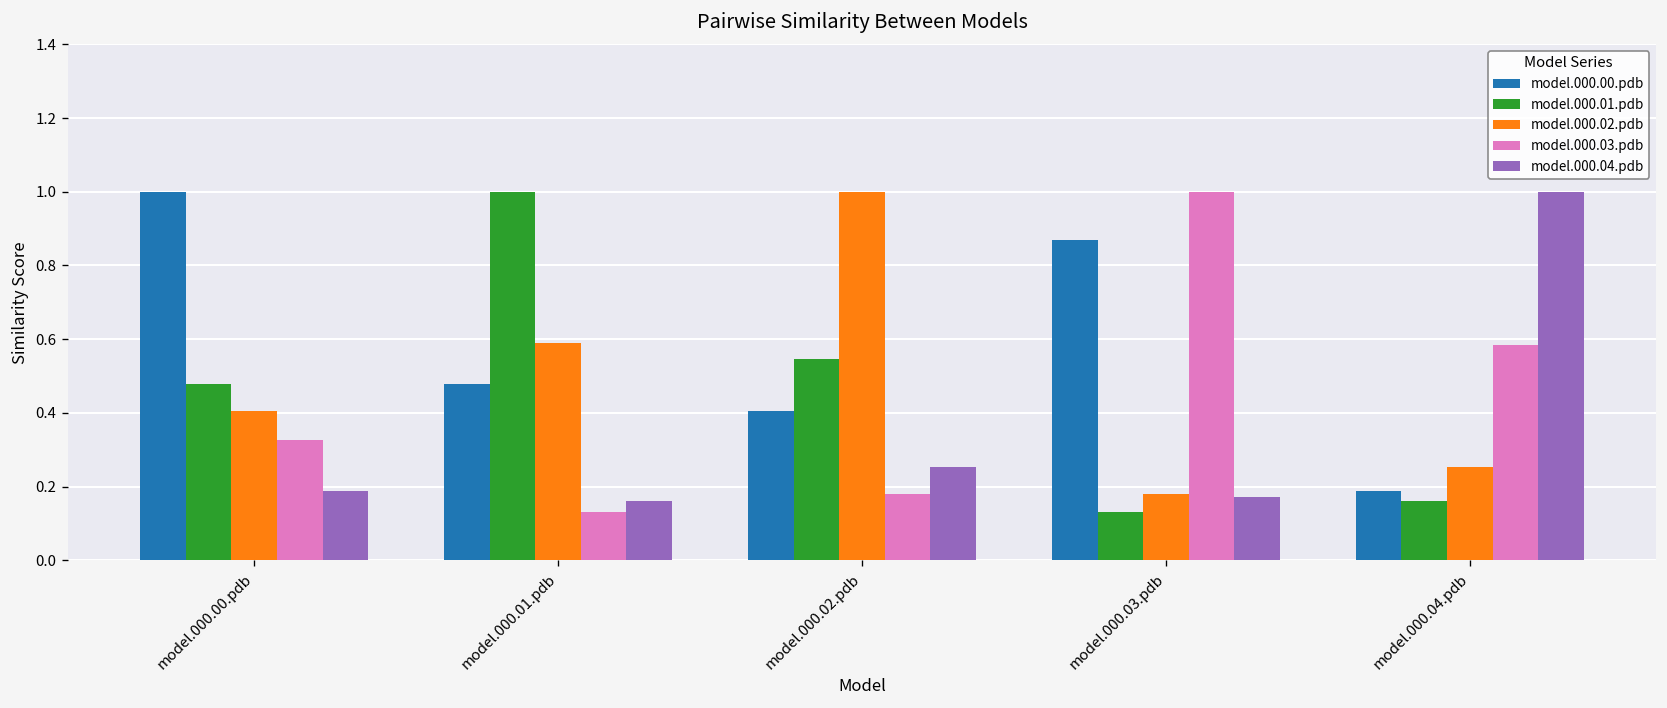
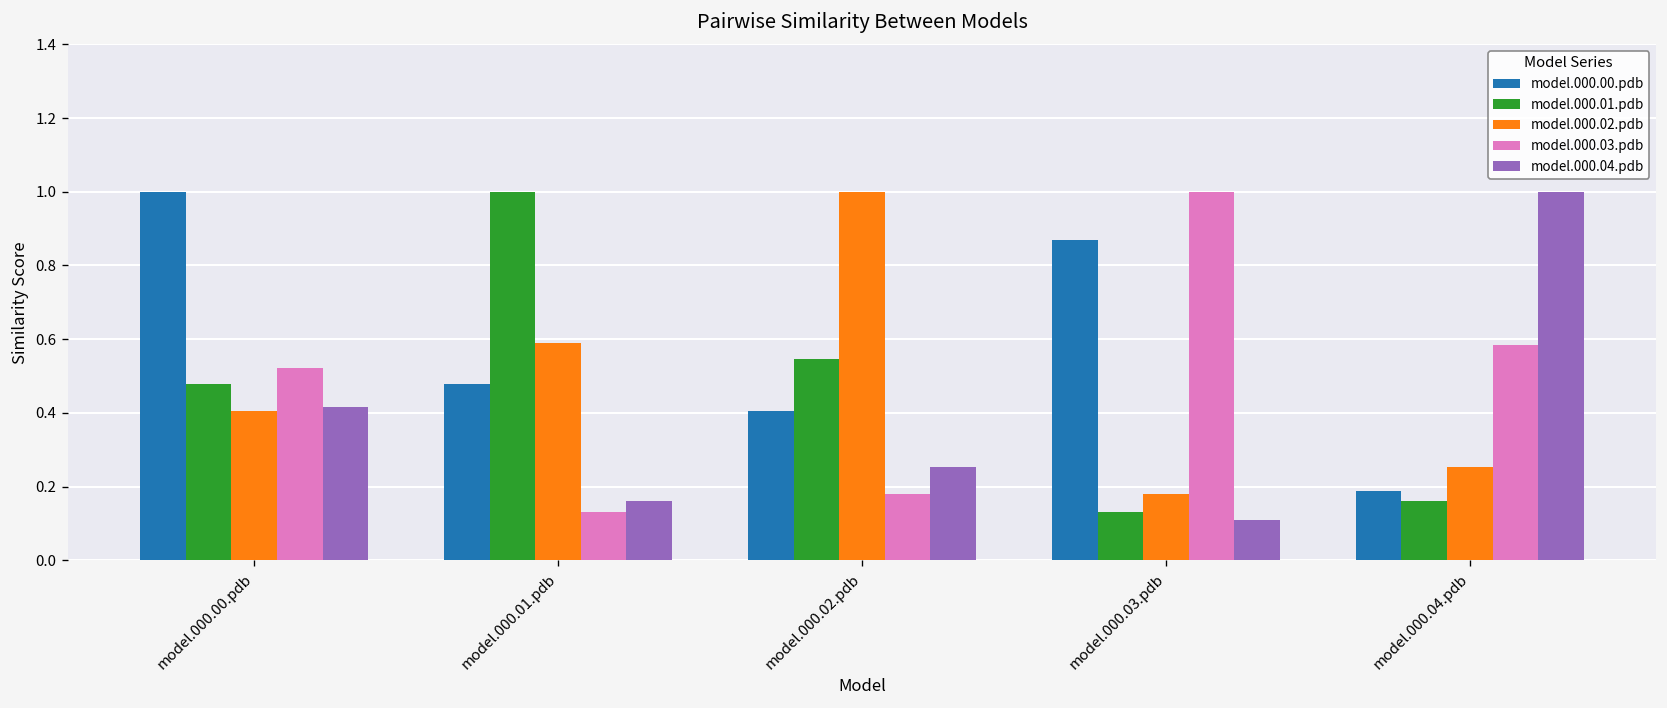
model.000.03.pdb, model.000.00.pdb: 0.33 -> 0.52
model.000.04.pdb, model.000.00.pdb: 0.19 -> 0.42
model.000.04.pdb, model.000.03.pdb: 0.17 -> 0.11
